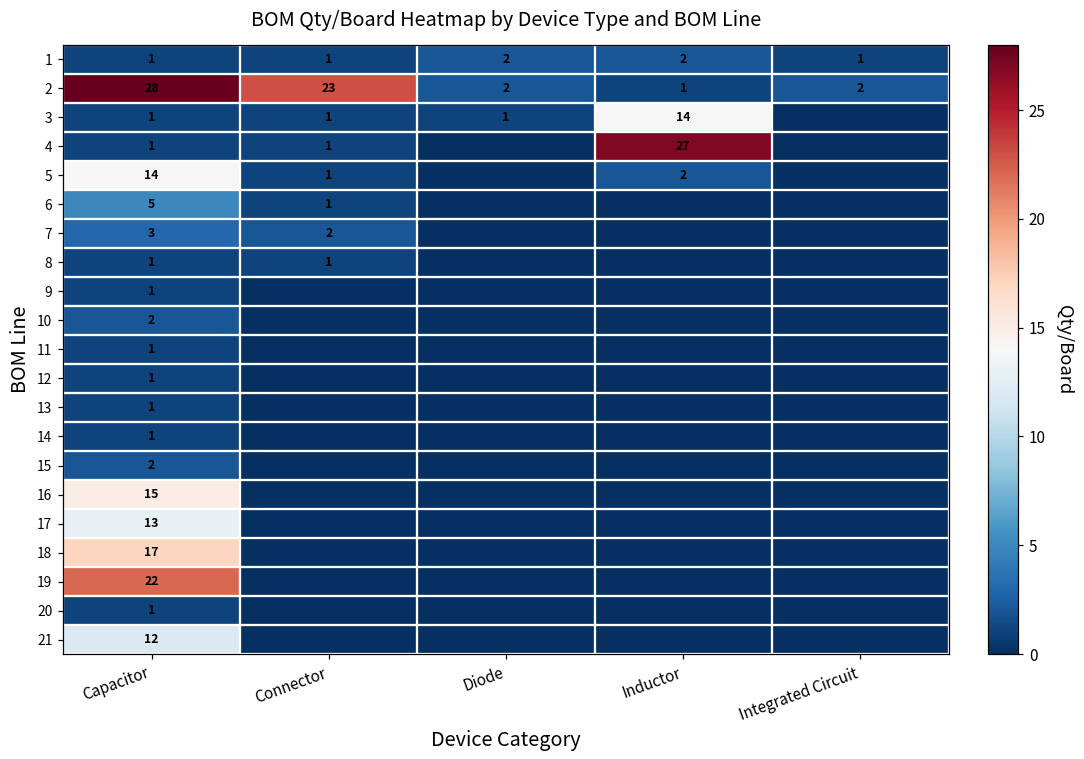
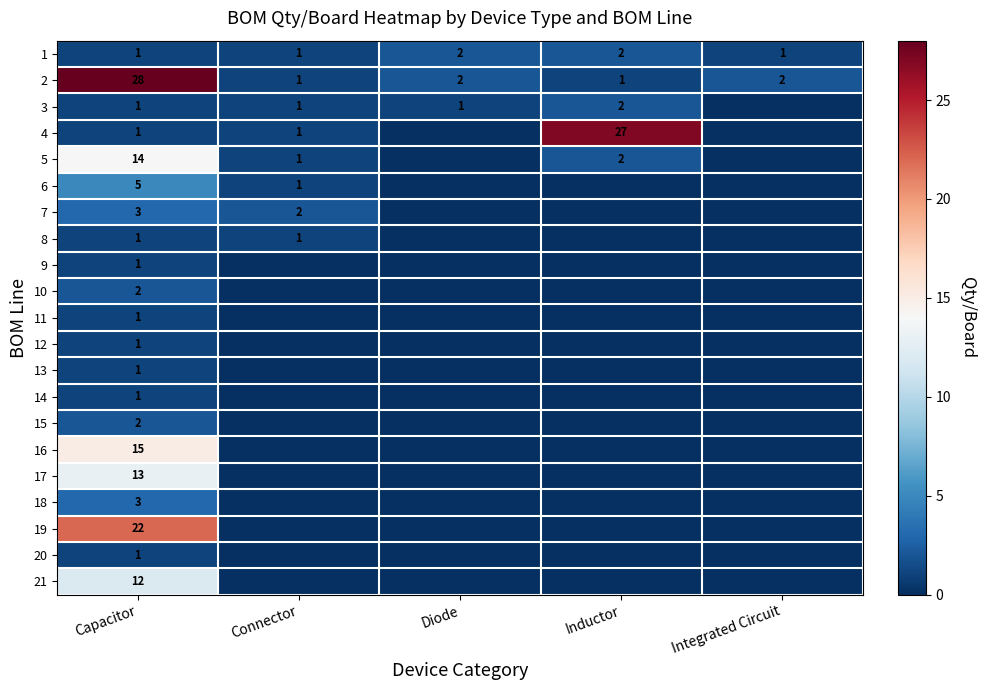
2, Connector: 23 -> 1
3, Inductor: 14 -> 2
18, Capacitor: 17 -> 3
